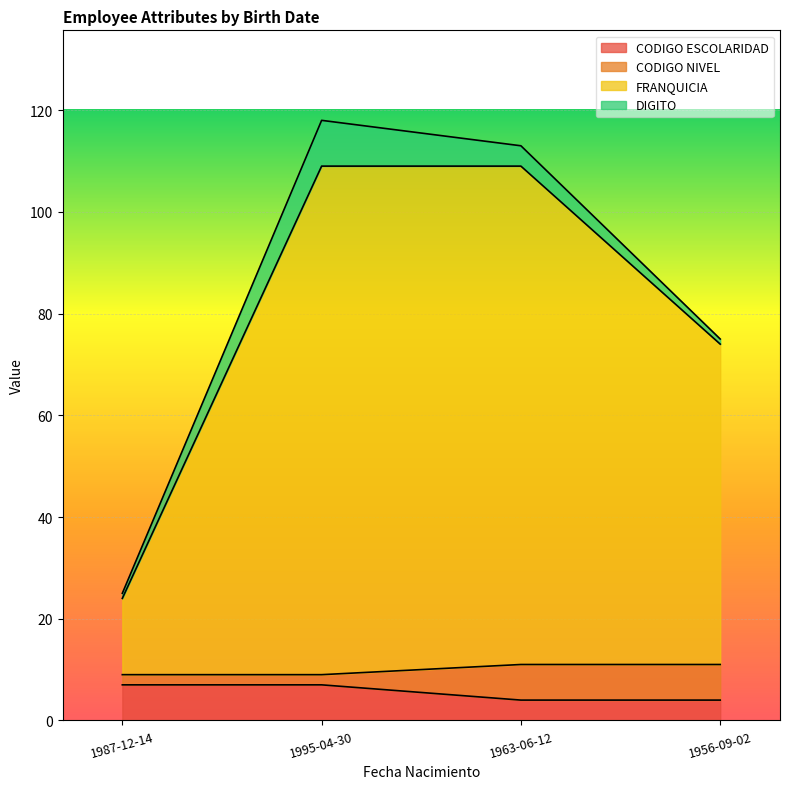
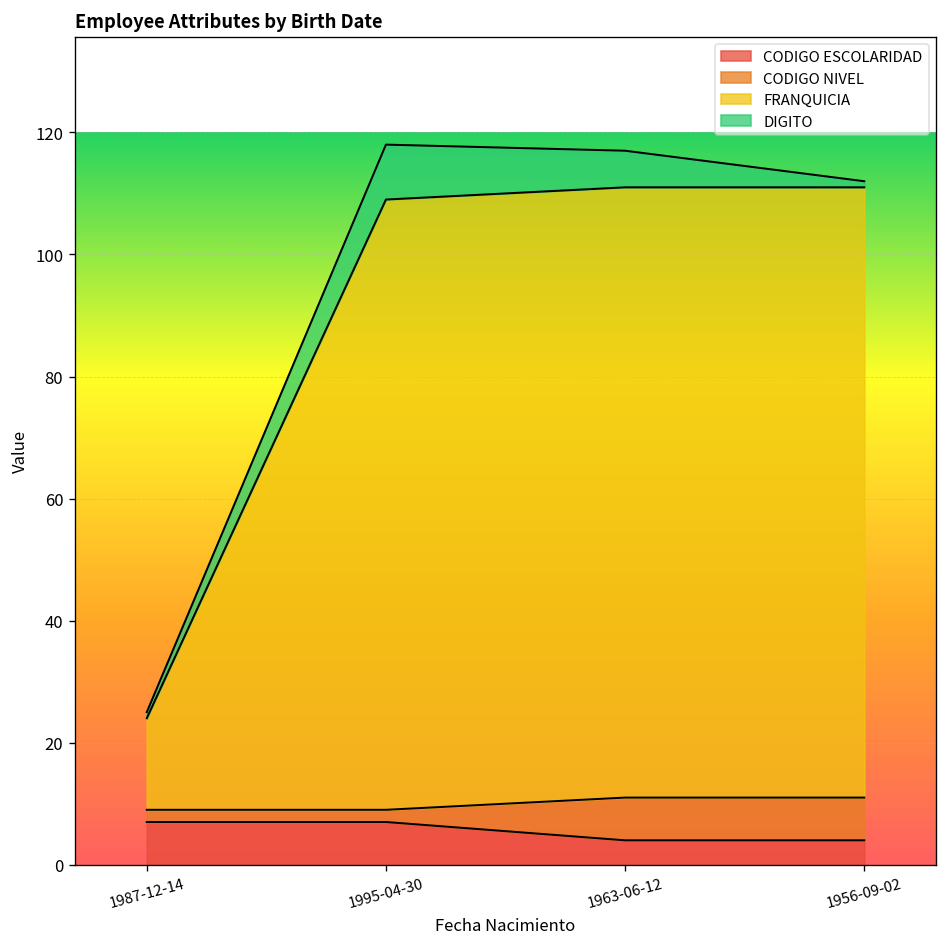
FRANQUICIA, 1963-06-12: 98 -> 100
DIGITO, 1963-06-12: 4 -> 6
FRANQUICIA, 1956-09-02: 63 -> 100
